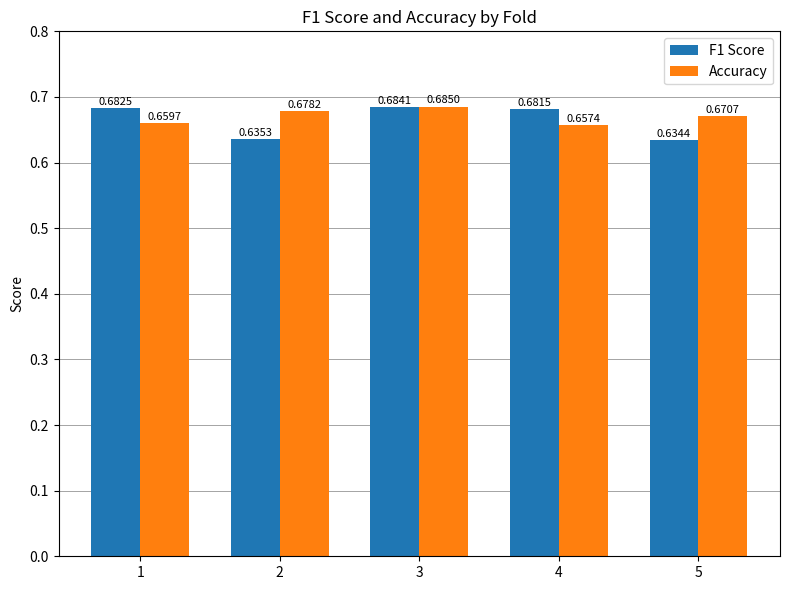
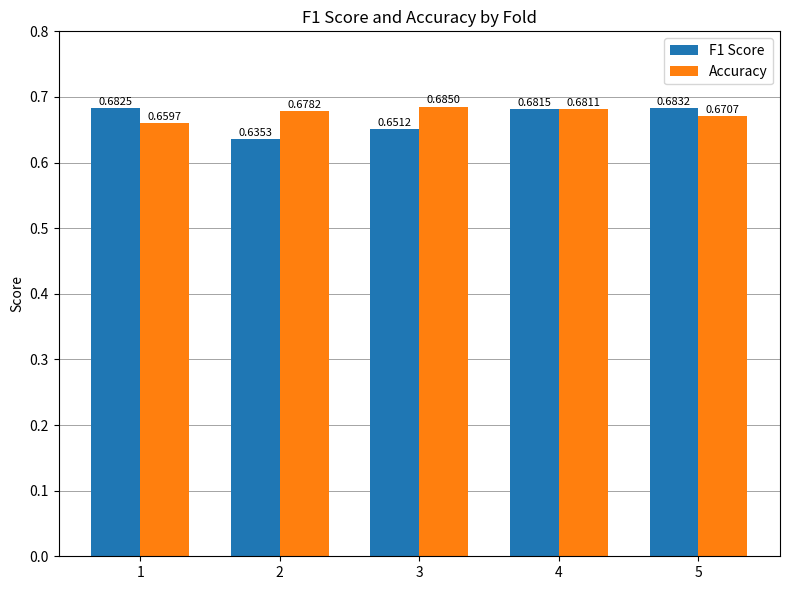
F1 Score, 3: 0.6841 -> 0.6512
Accuracy, 4: 0.6574 -> 0.6811
F1 Score, 5: 0.6344 -> 0.6832
